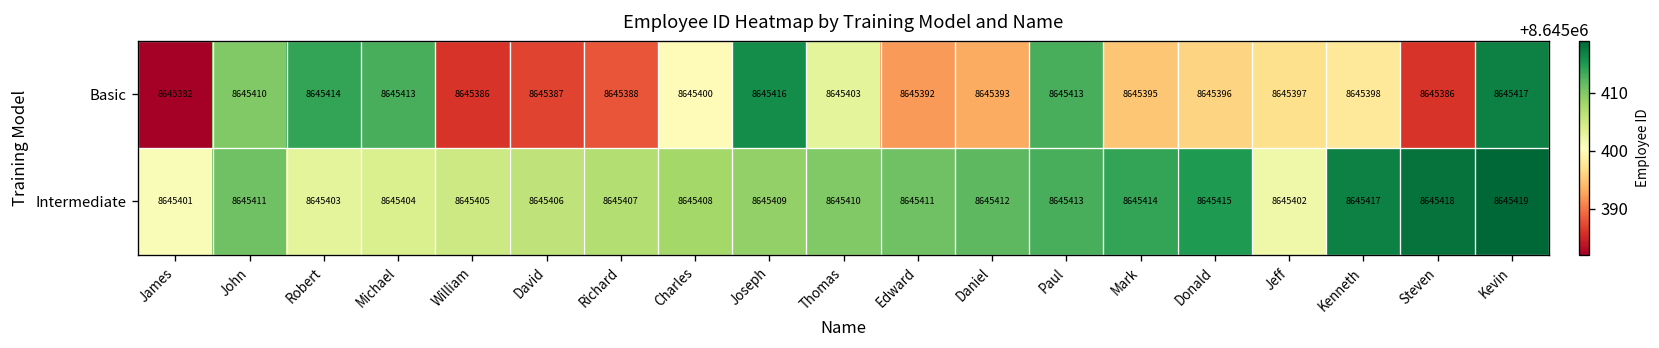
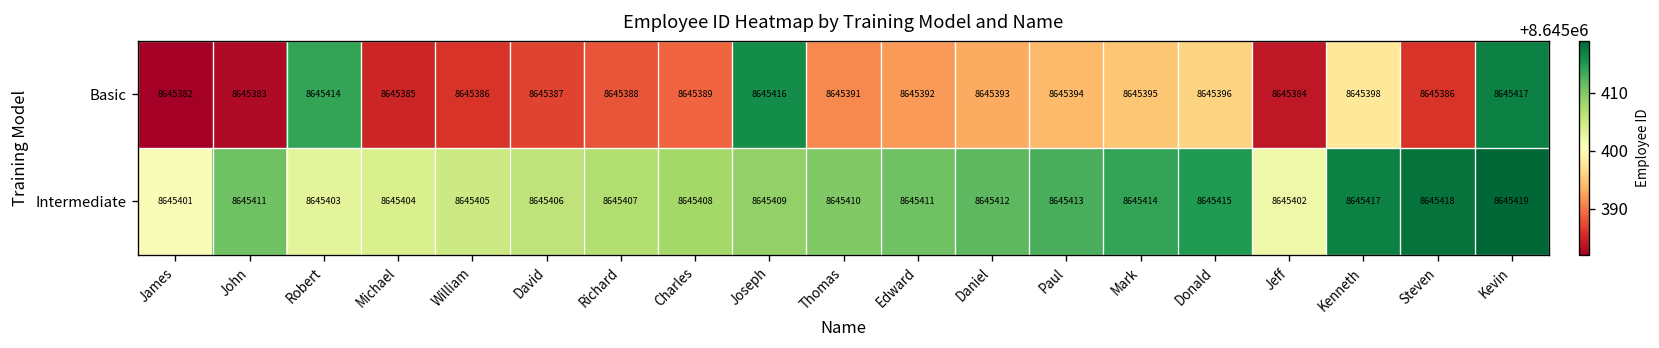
Basic, John: 8645410 -> 8645383
Basic, Michael: 8645413 -> 8645385
Basic, Charles: 8645400 -> 8645389
Basic, Thomas: 8645403 -> 8645391
Basic, Paul: 8645413 -> 8645394
Basic, Jeff: 8645397 -> 8645384
